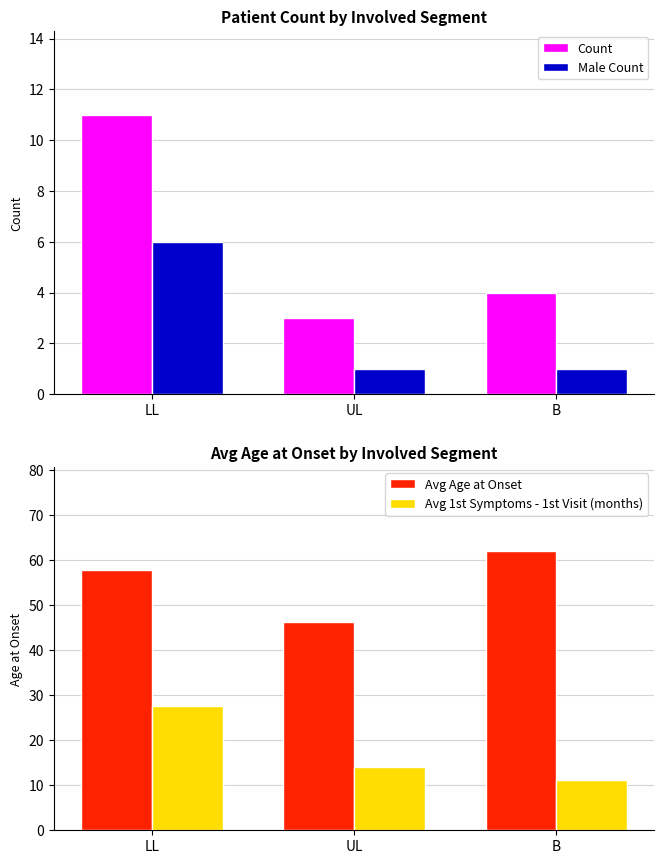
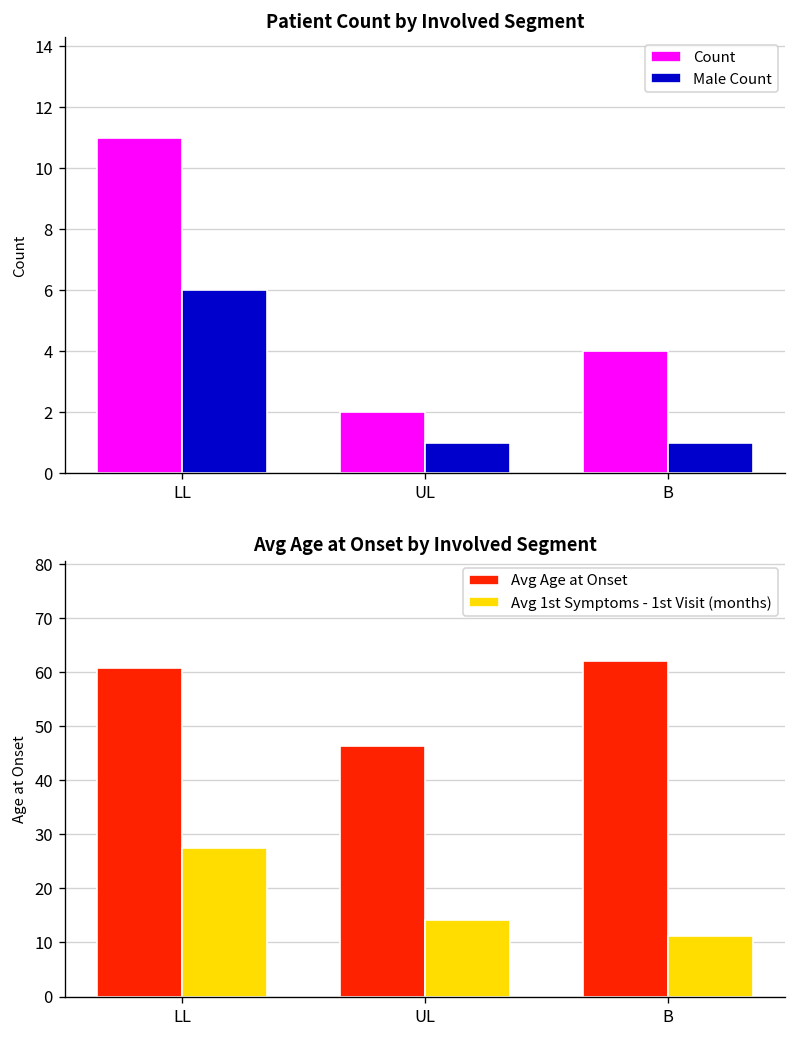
Patient Count by Involved Segment, Count, UL: 3 -> 2
Avg Age at Onset by Involved Segment, Avg Age at Onset, LL: 58 -> 61
